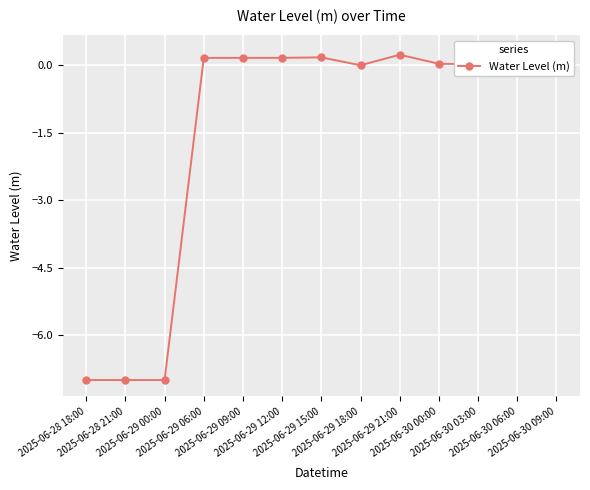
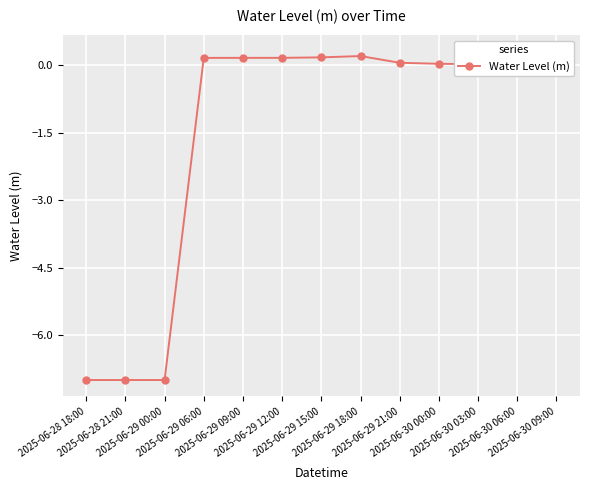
2025-06-29 18:00: 0.0 -> 0.2
2025-06-29 21:00: 0.2 -> 0.1
